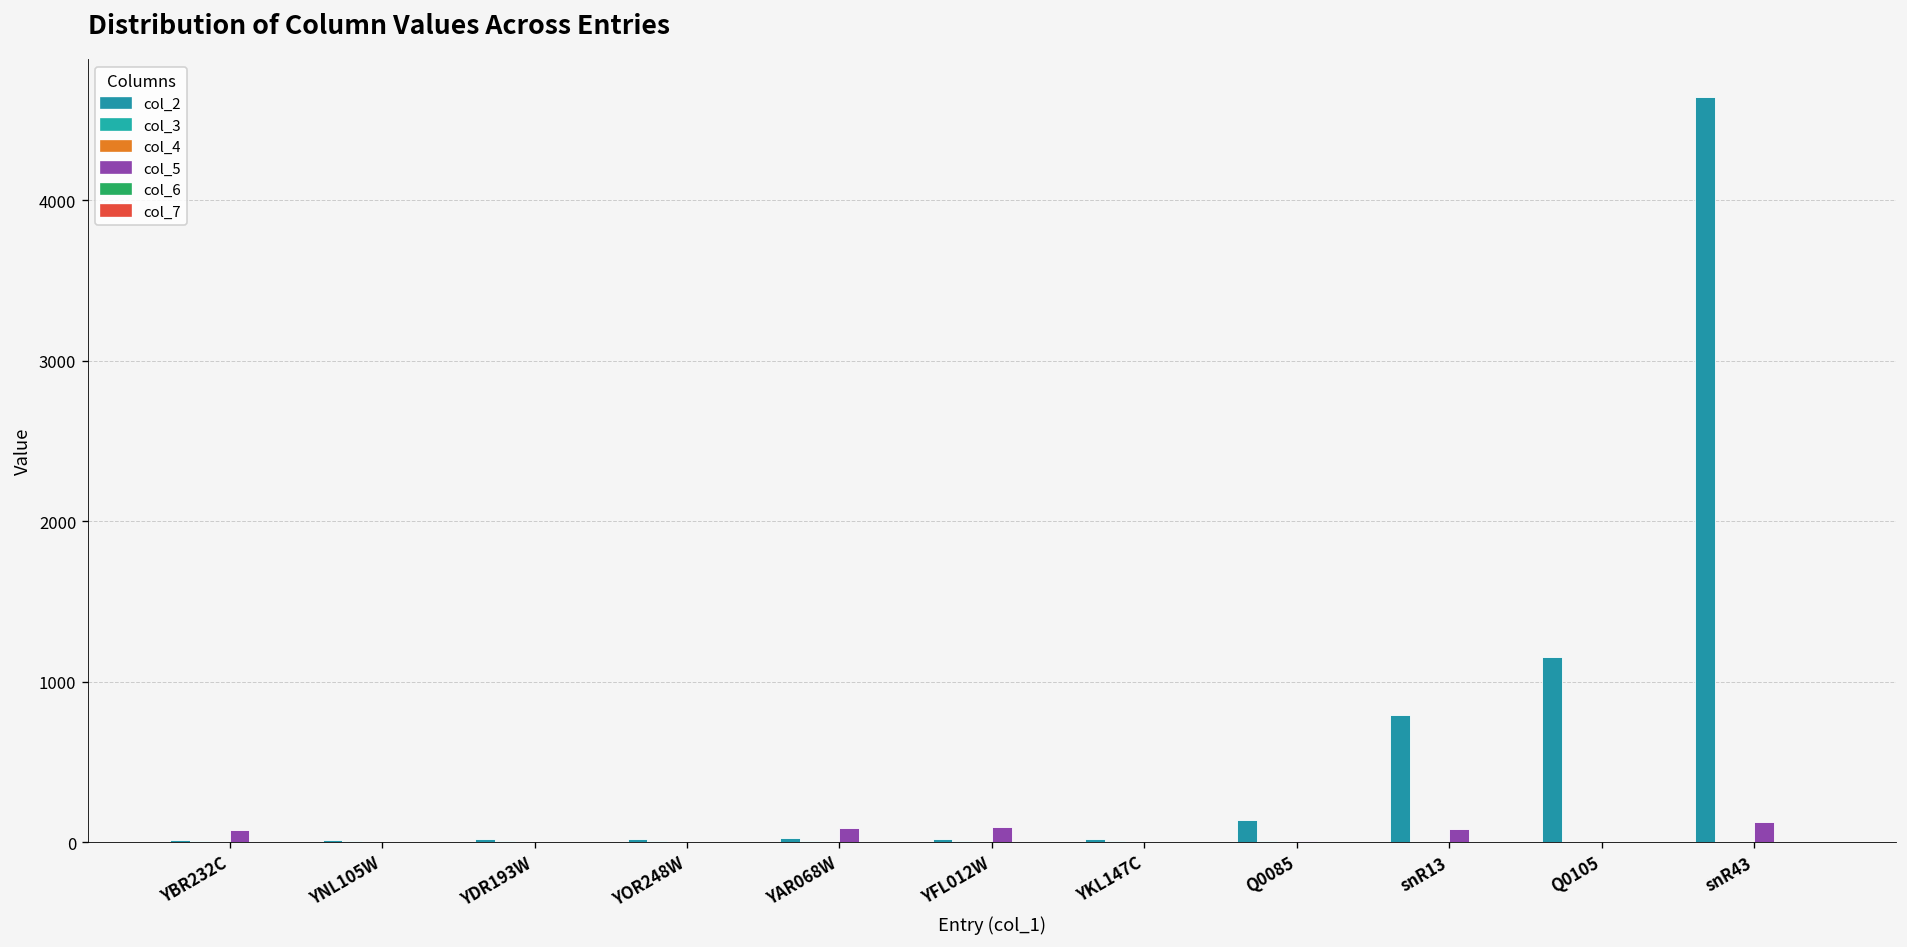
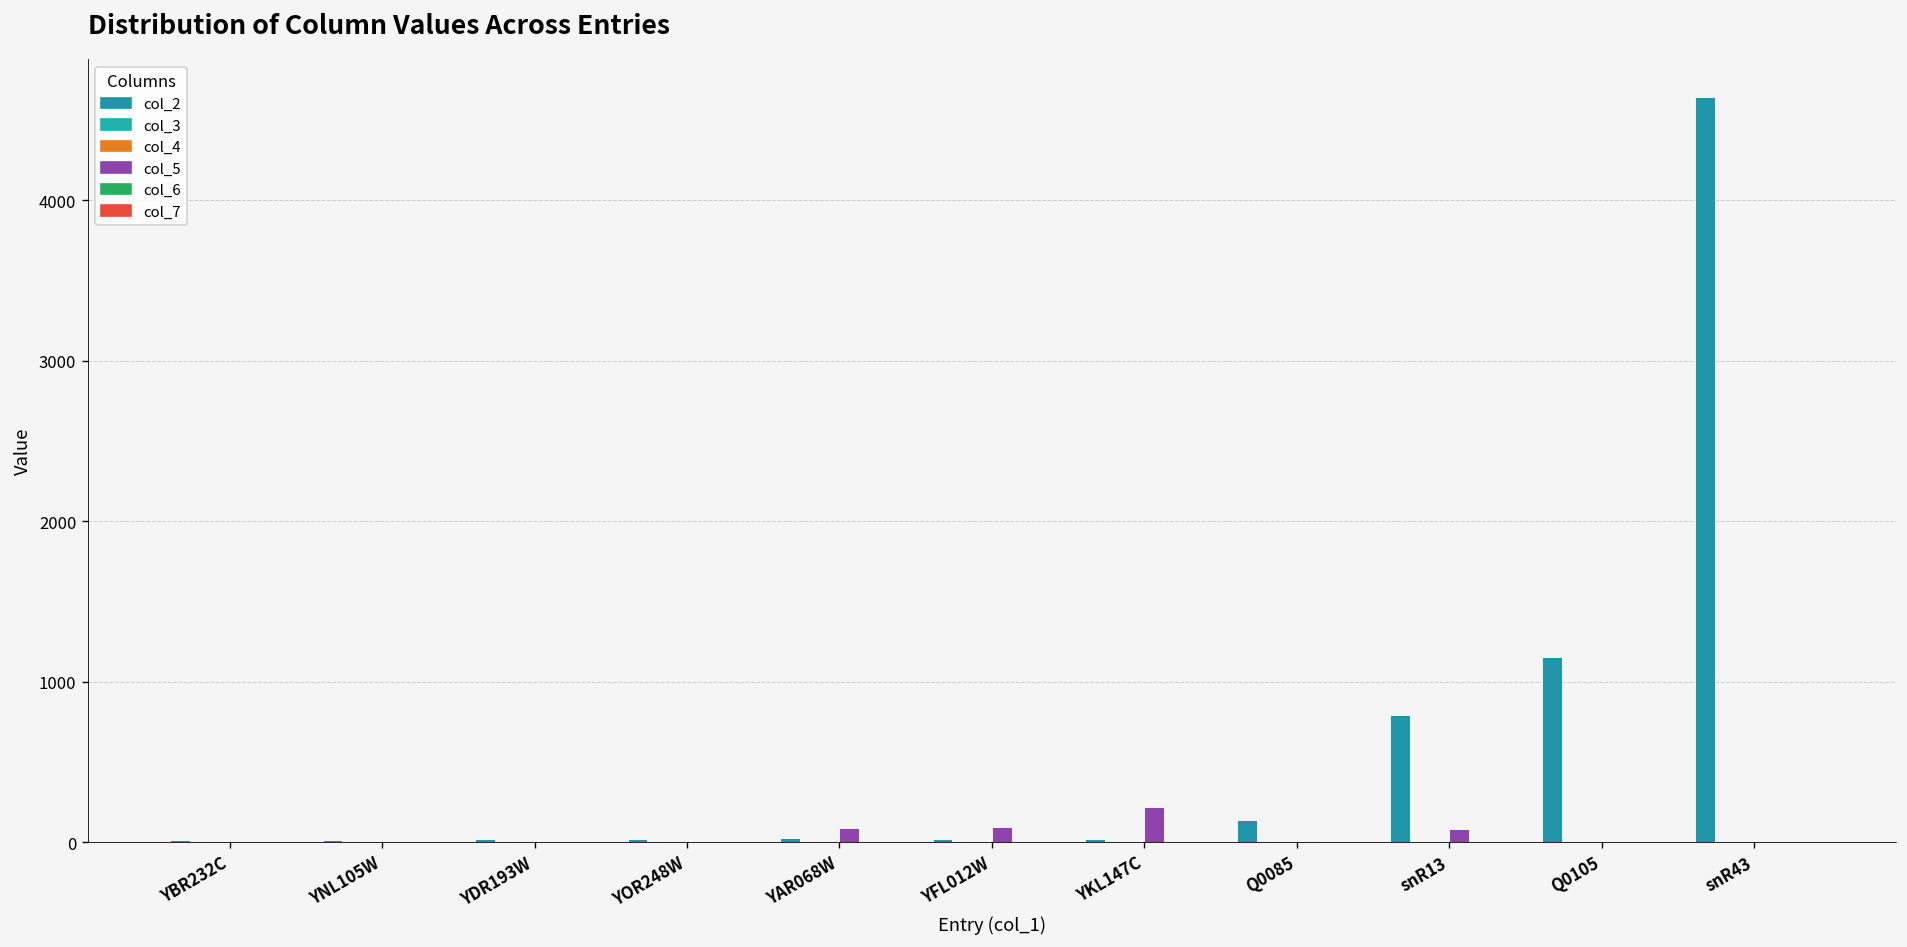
col_5, YBR232C: 70 -> 0
col_5, YKL147C: 0 -> 220
col_5, snR43: 130 -> 0
